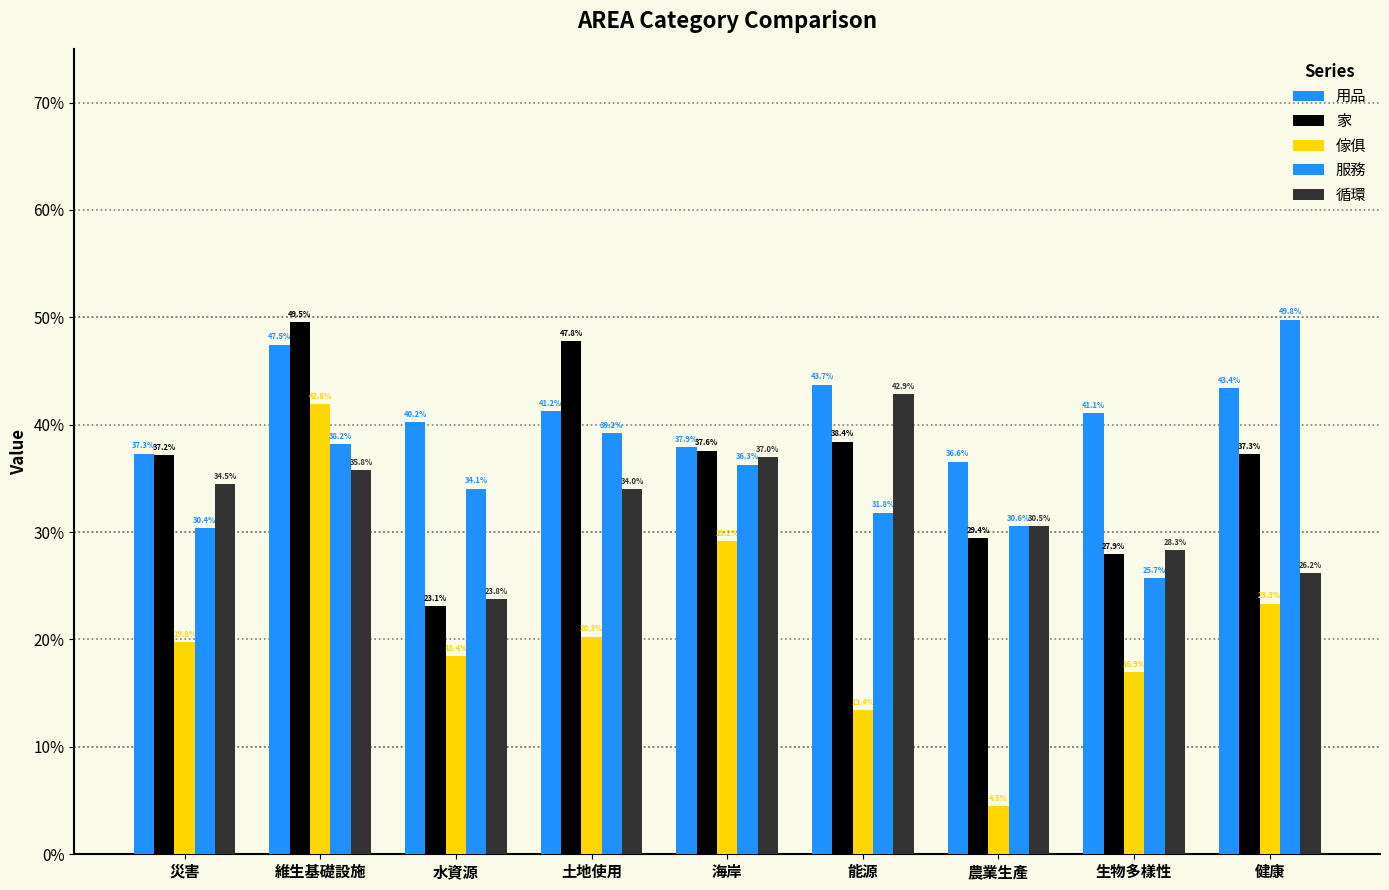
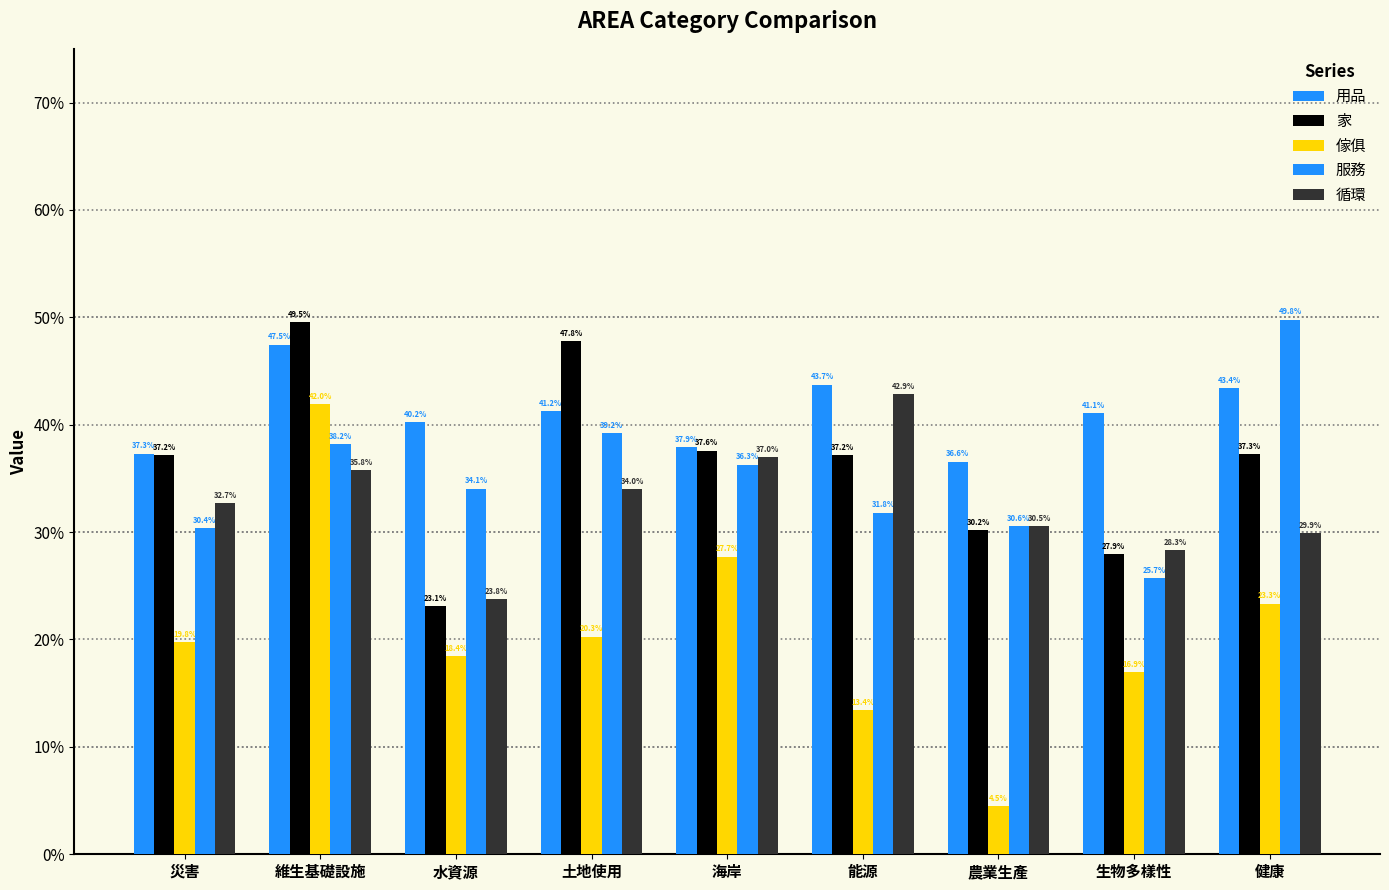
循環, 災害: 34.5% -> 32.7%
傢俱, 海岸: 29.2% -> 27.7%
家, 能源: 38.4% -> 37.2%
家, 農業生產: 29.4% -> 30.2%
循環, 健康: 26.2% -> 29.9%
